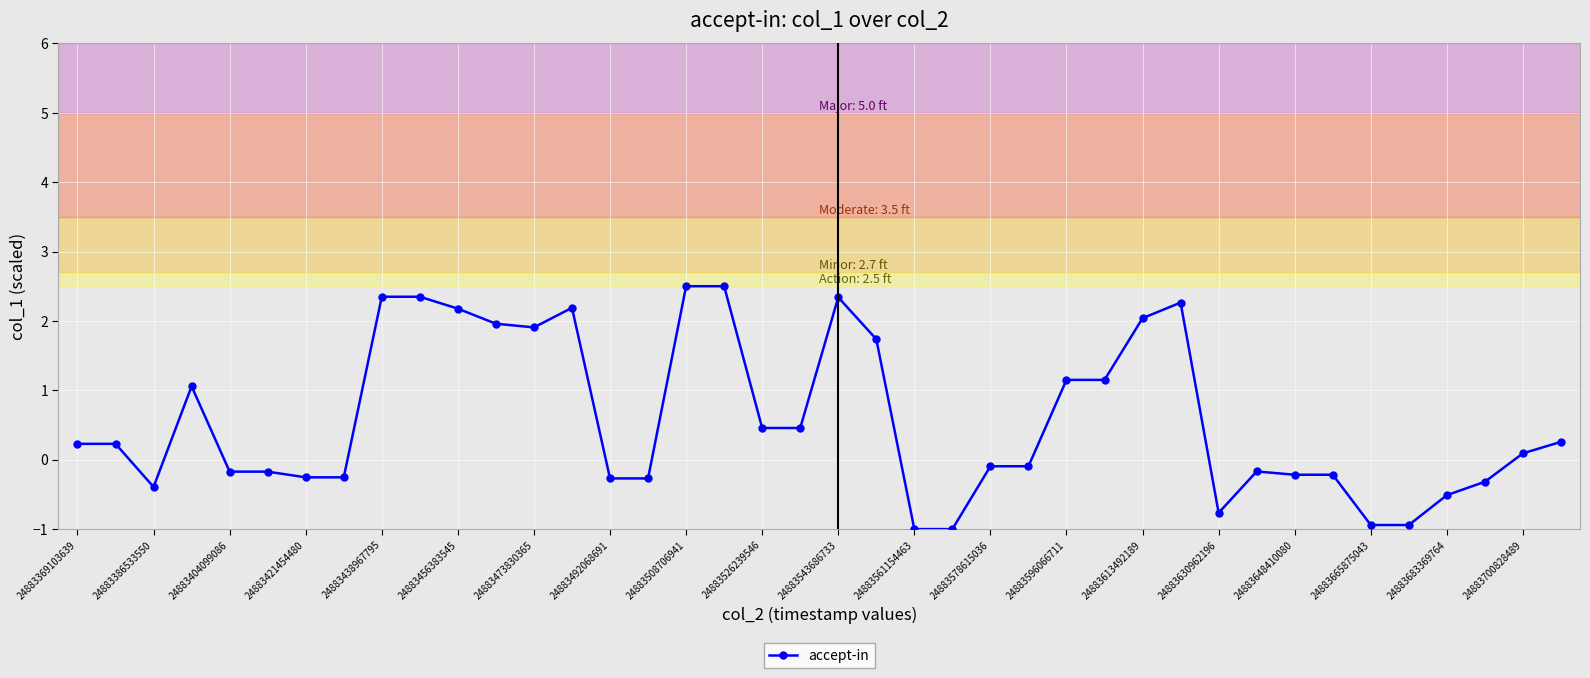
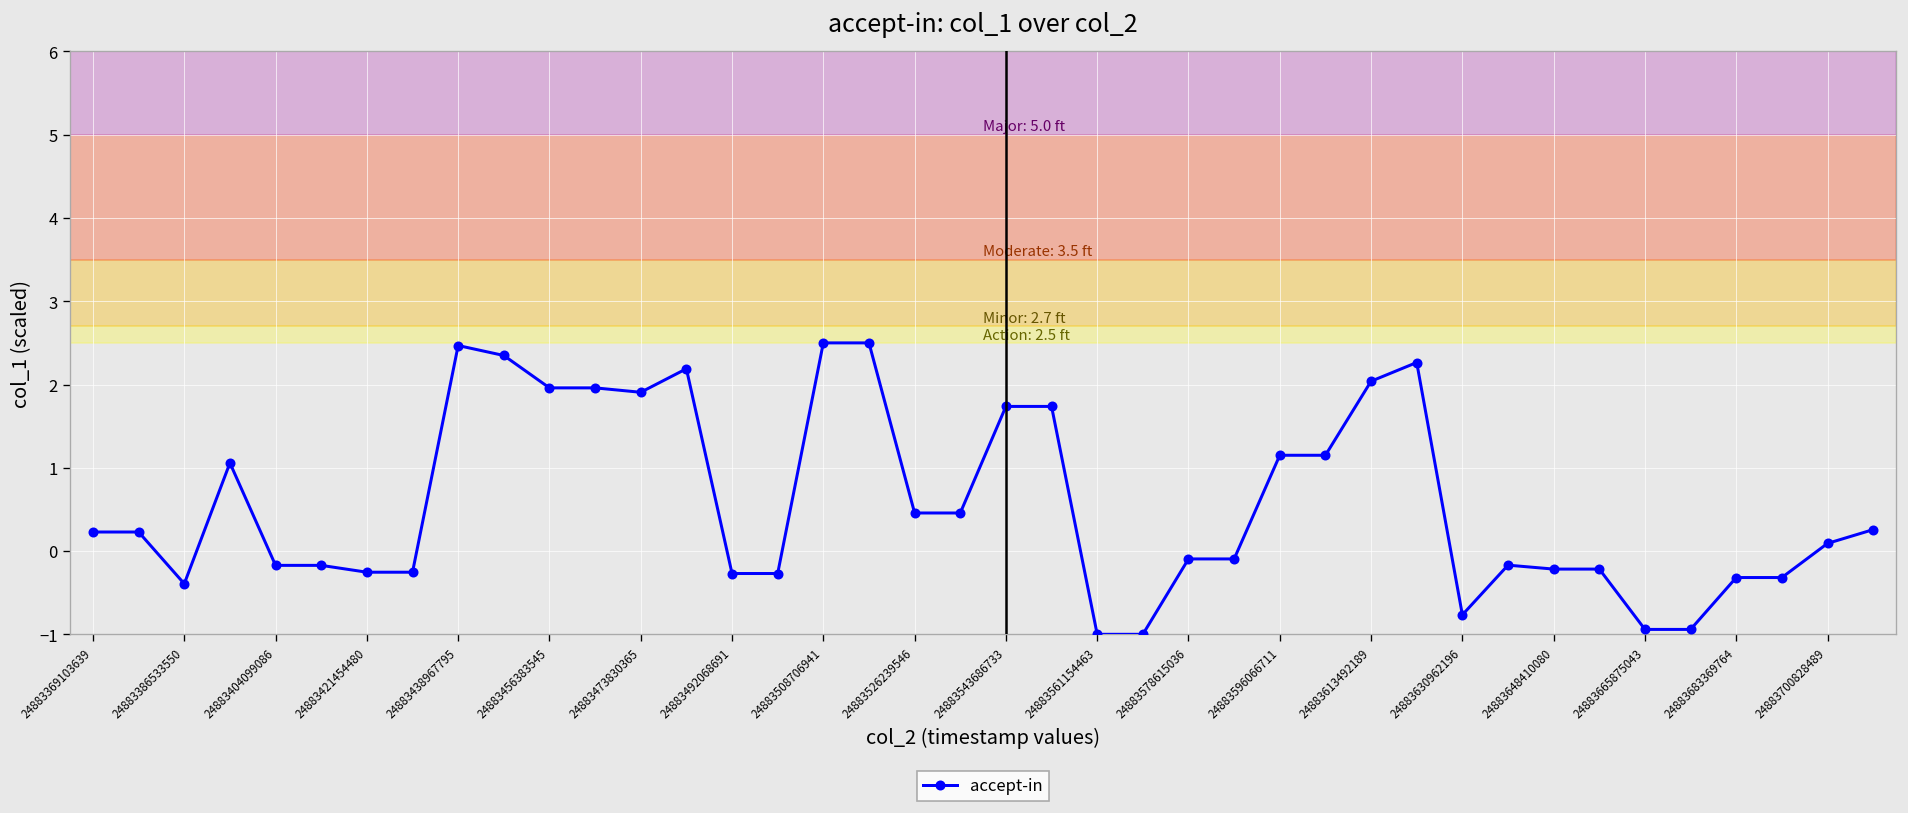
24883438967795: 2.3 -> 2.5
24883456383545: 2.2 -> 2.0
24883543686733: 2.3 -> 1.7
24883683369764: -0.5 -> -0.3
